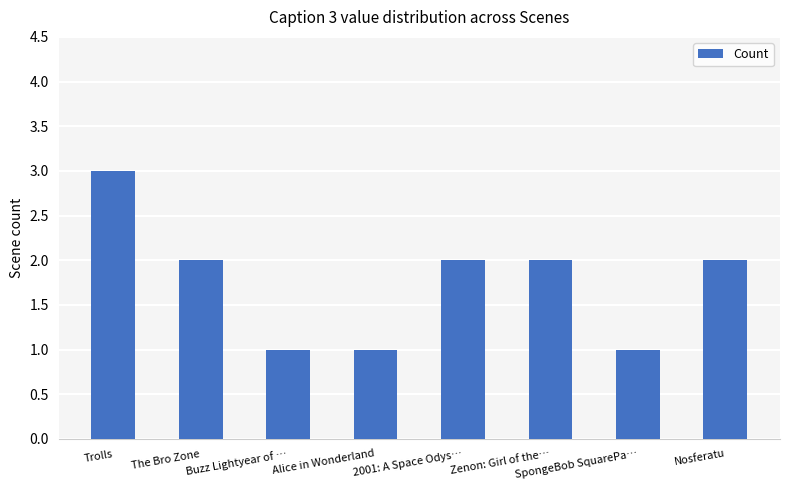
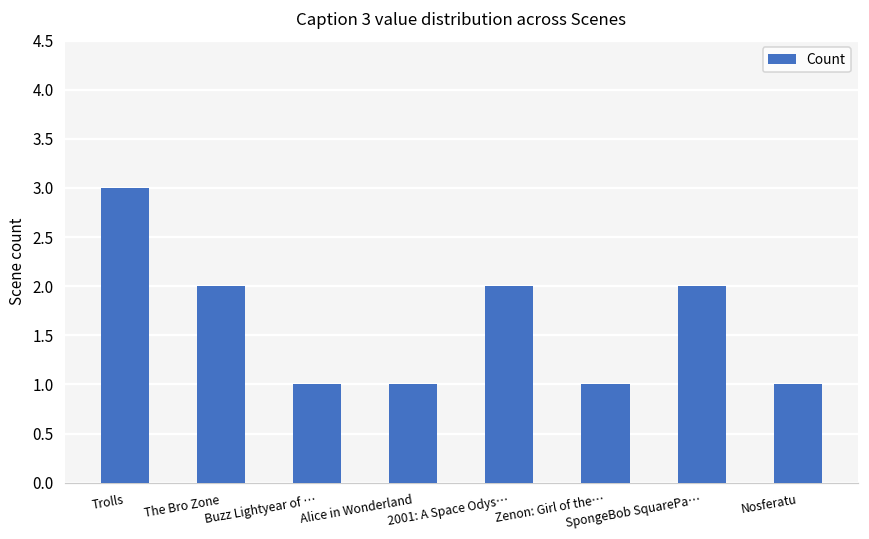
Zenon: Girl of the…: 2 -> 1
SpongeBob SquarePa…: 1 -> 2
Nosferatu: 2 -> 1
